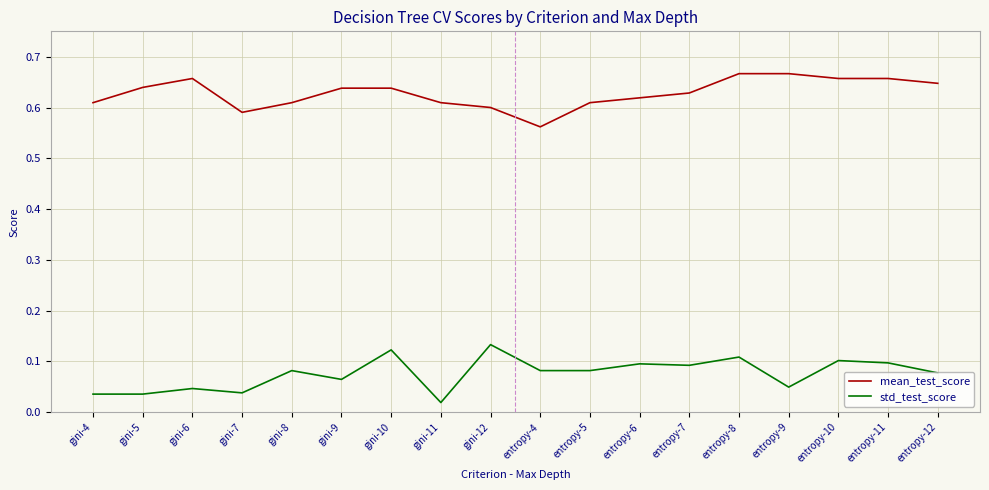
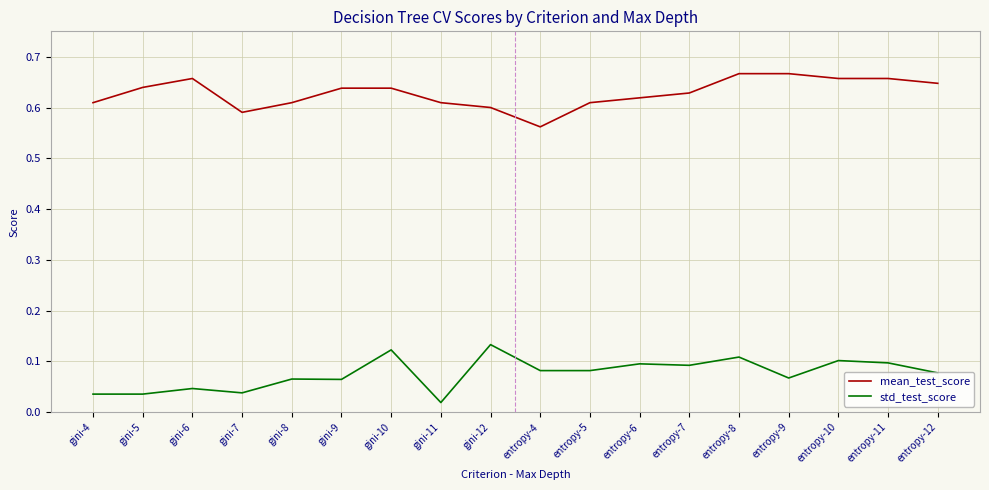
std_test_score, gini-8: 0.08 -> 0.07
std_test_score, entropy-9: 0.05 -> 0.07
